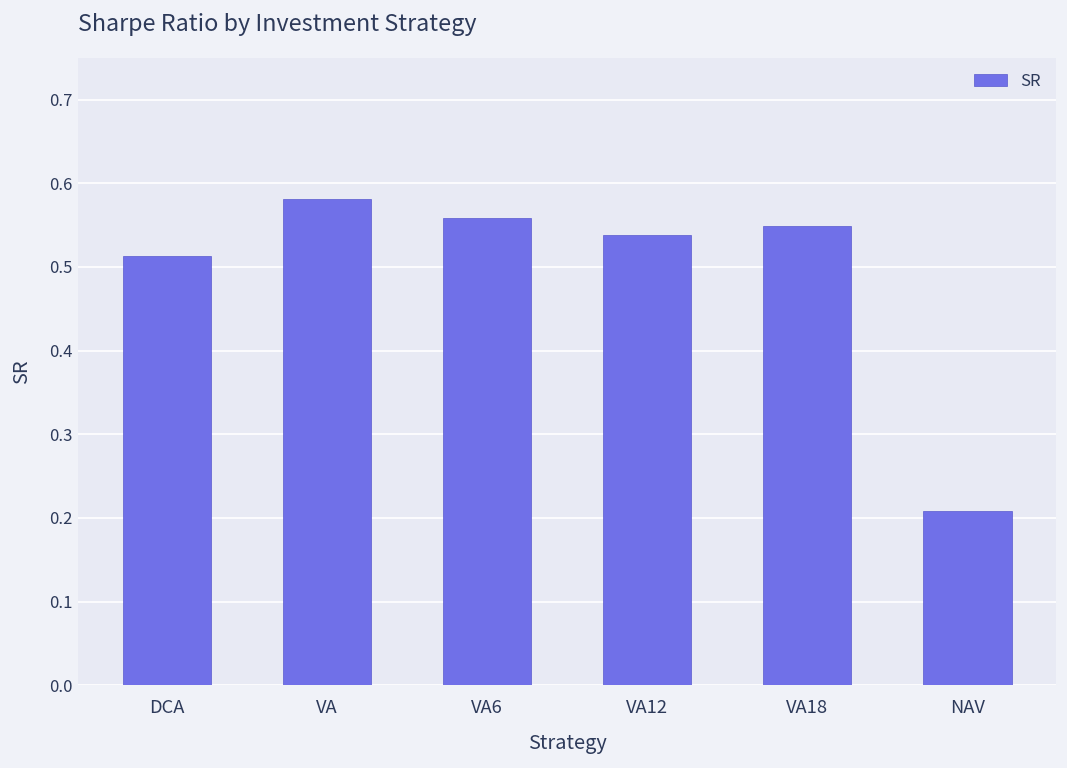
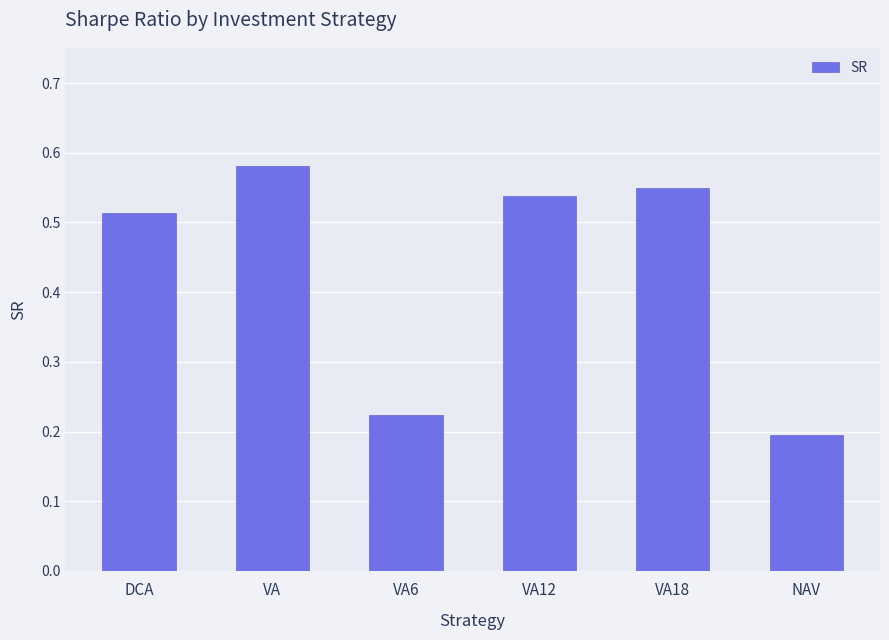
VA6: 0.56 -> 0.22
NAV: 0.21 -> 0.19
